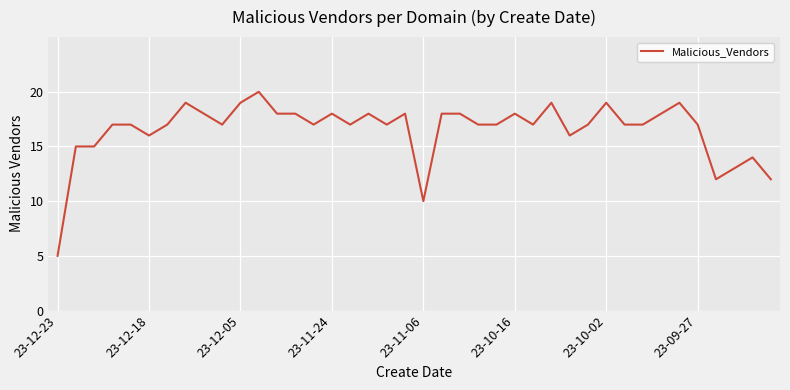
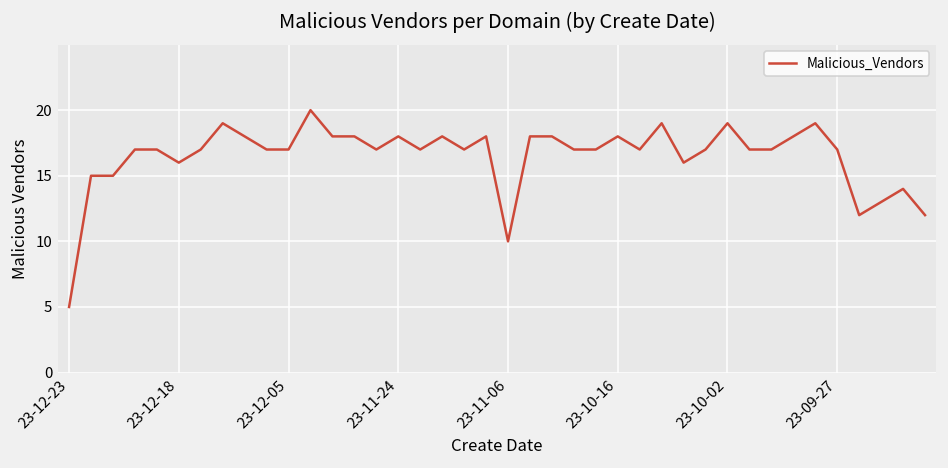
23-12-05: 19 -> 17
